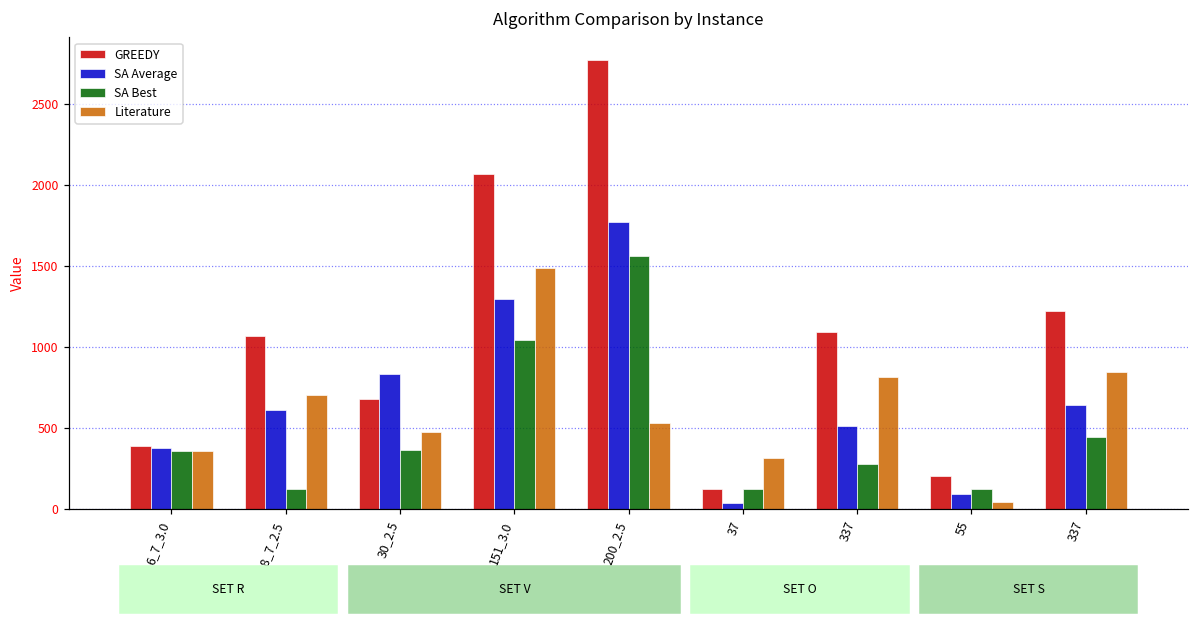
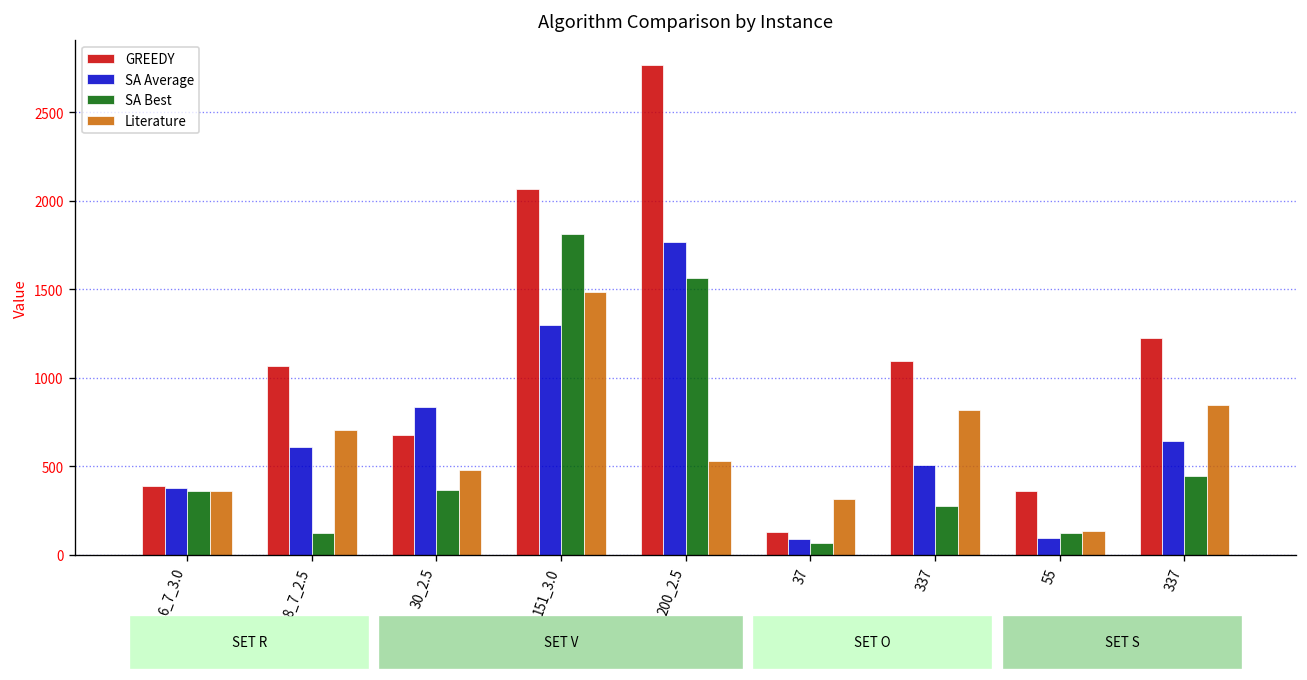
SA Best, 151_3.0: 1040 -> 1810
SA Average, 37: 40 -> 90
SA Best, 37: 120 -> 70
GREEDY, 55: 200 -> 360
Literature, 55: 40 -> 130
